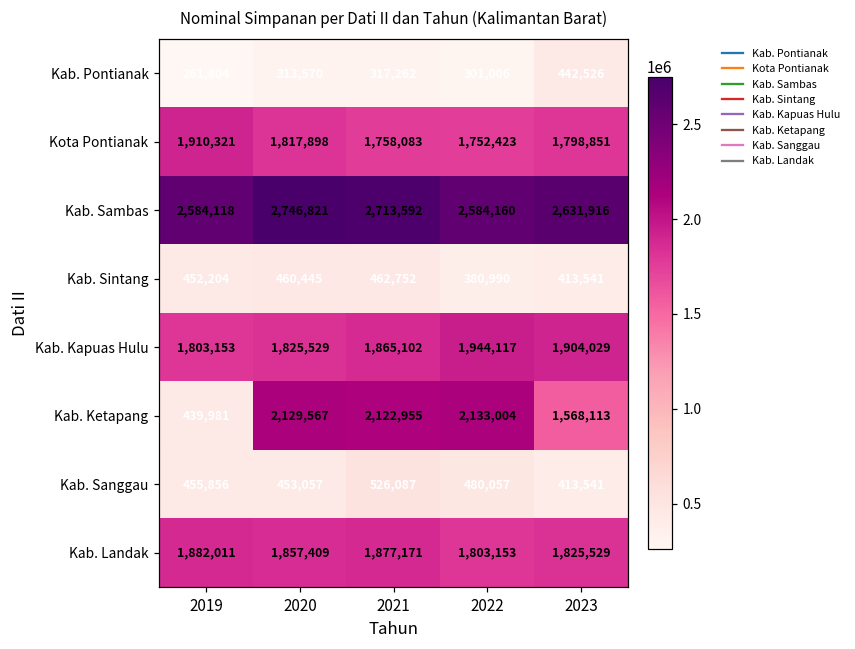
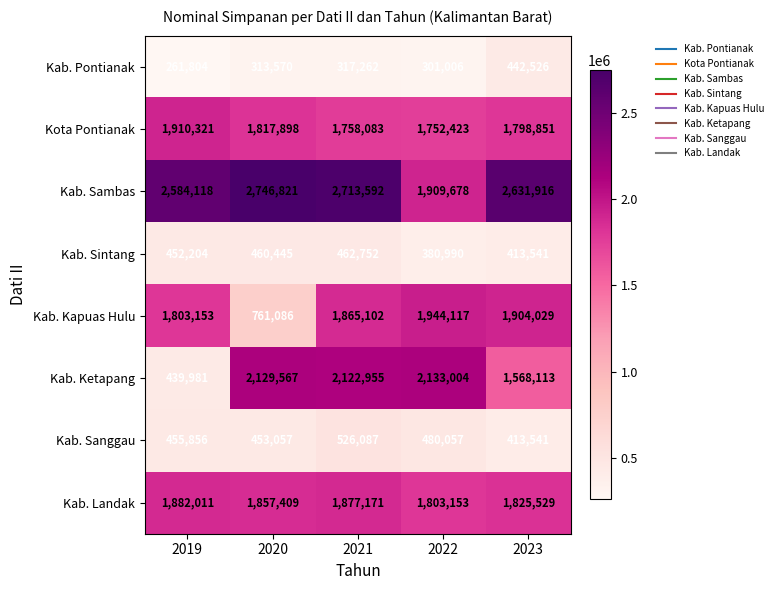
Kab. Sambas, 2022: 2,584,160 -> 1,909,678
Kab. Kapuas Hulu, 2020: 1,825,529 -> 761,086
